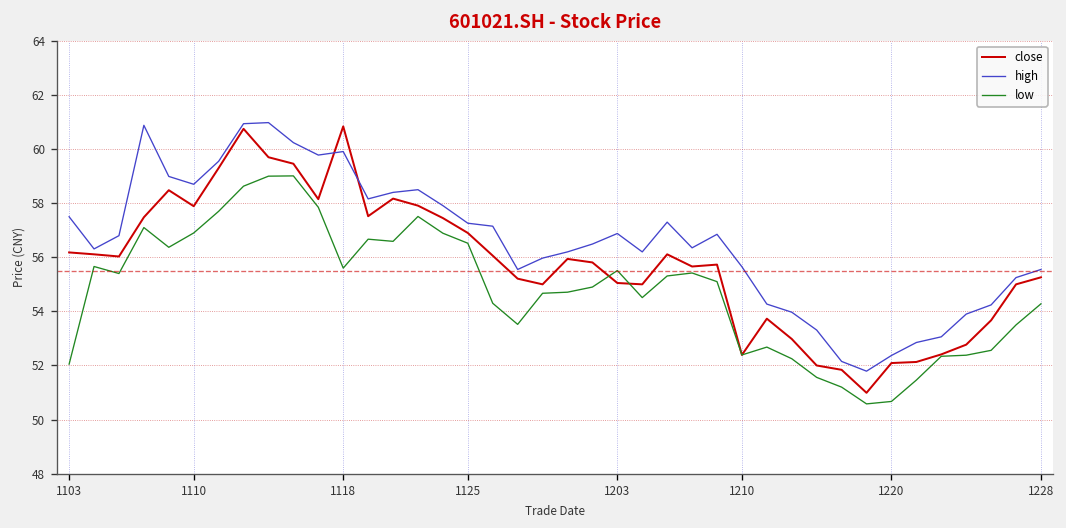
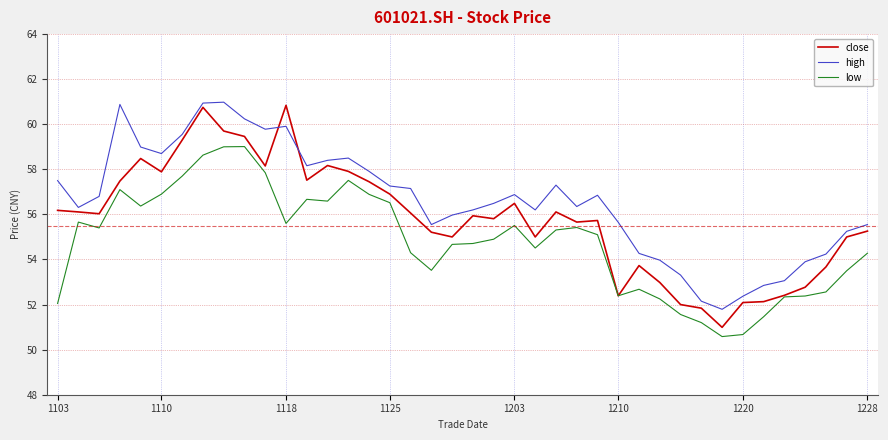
close, 1203: 55.1 -> 56.5
